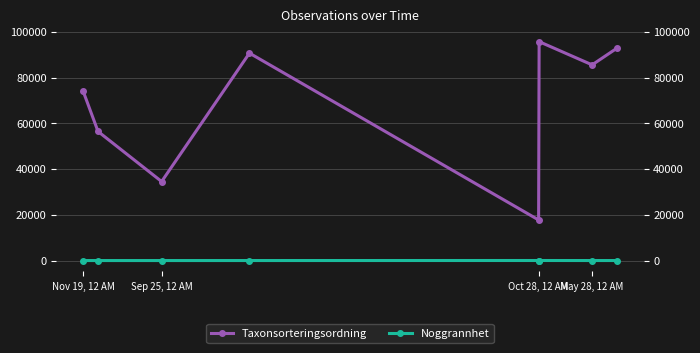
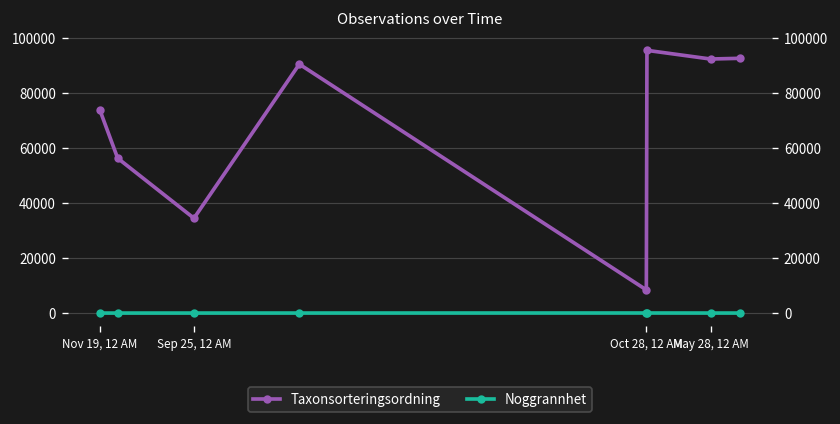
Taxonsorteringsordning, Oct 28, 12 AM: 18000 -> 8000
Taxonsorteringsordning, May 28, 12 AM: 86000 -> 93000
